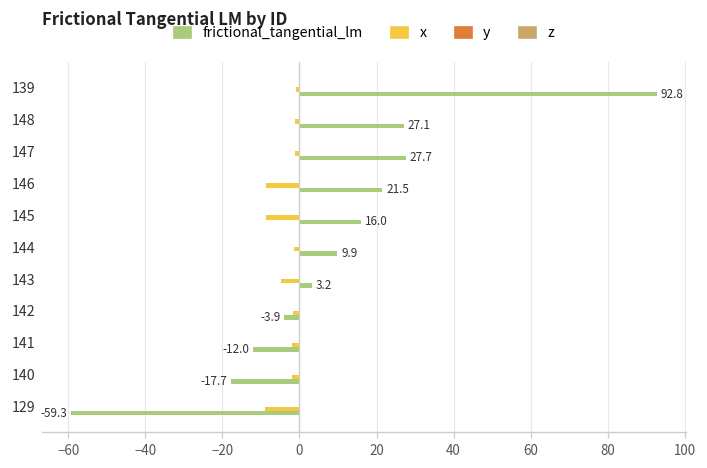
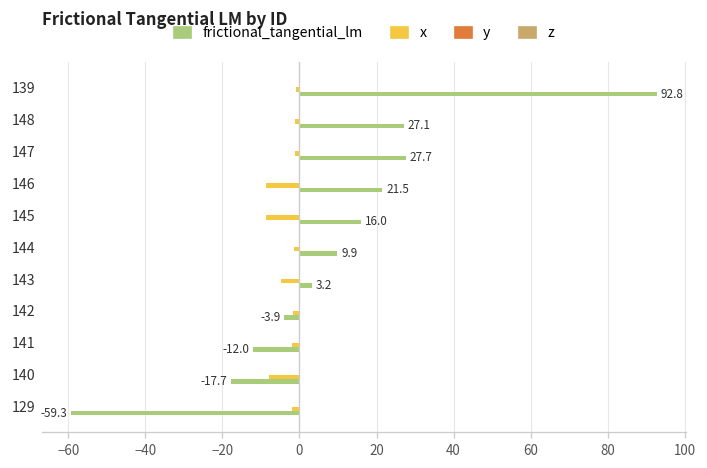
x, 140: -2 -> -8
x, 129: -9 -> -2
